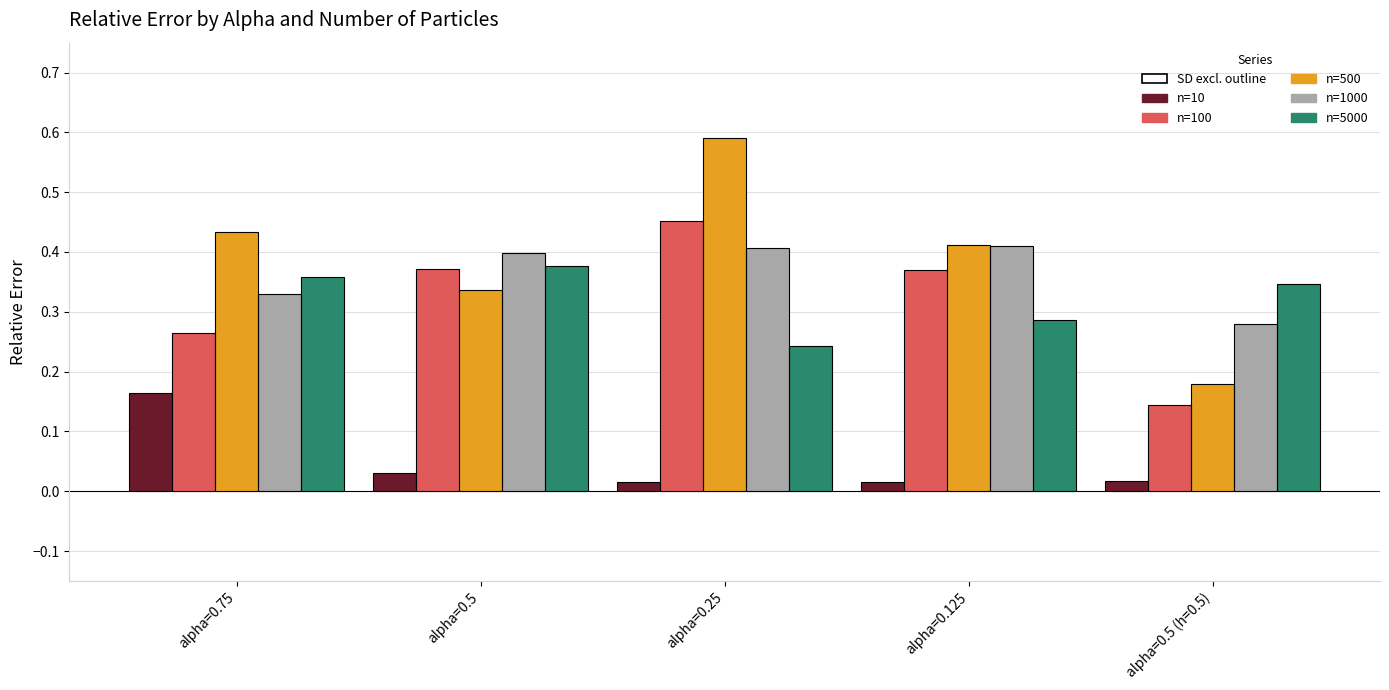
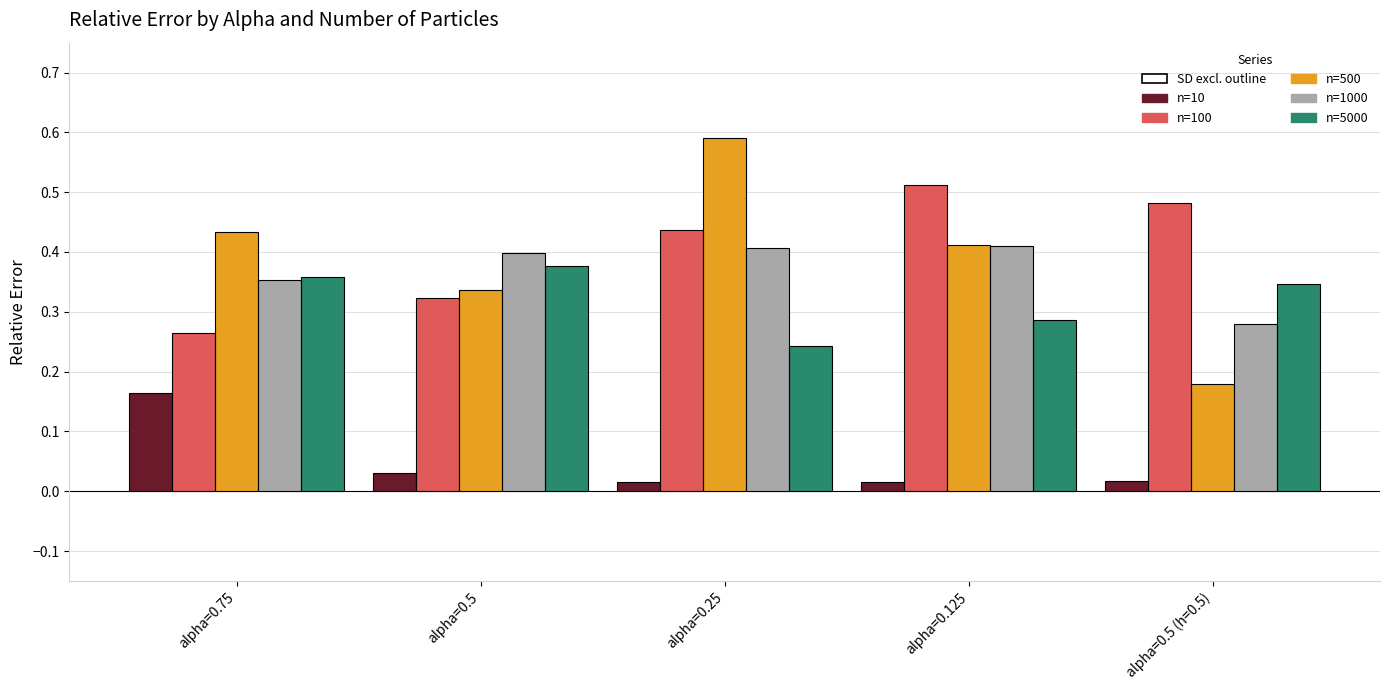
n=1000, alpha=0.75: 0.33 -> 0.35
n=100, alpha=0.5: 0.37 -> 0.32
n=100, alpha=0.25: 0.45 -> 0.44
n=100, alpha=0.125: 0.37 -> 0.51
n=100, alpha=0.5 (h=0.5): 0.14 -> 0.48
